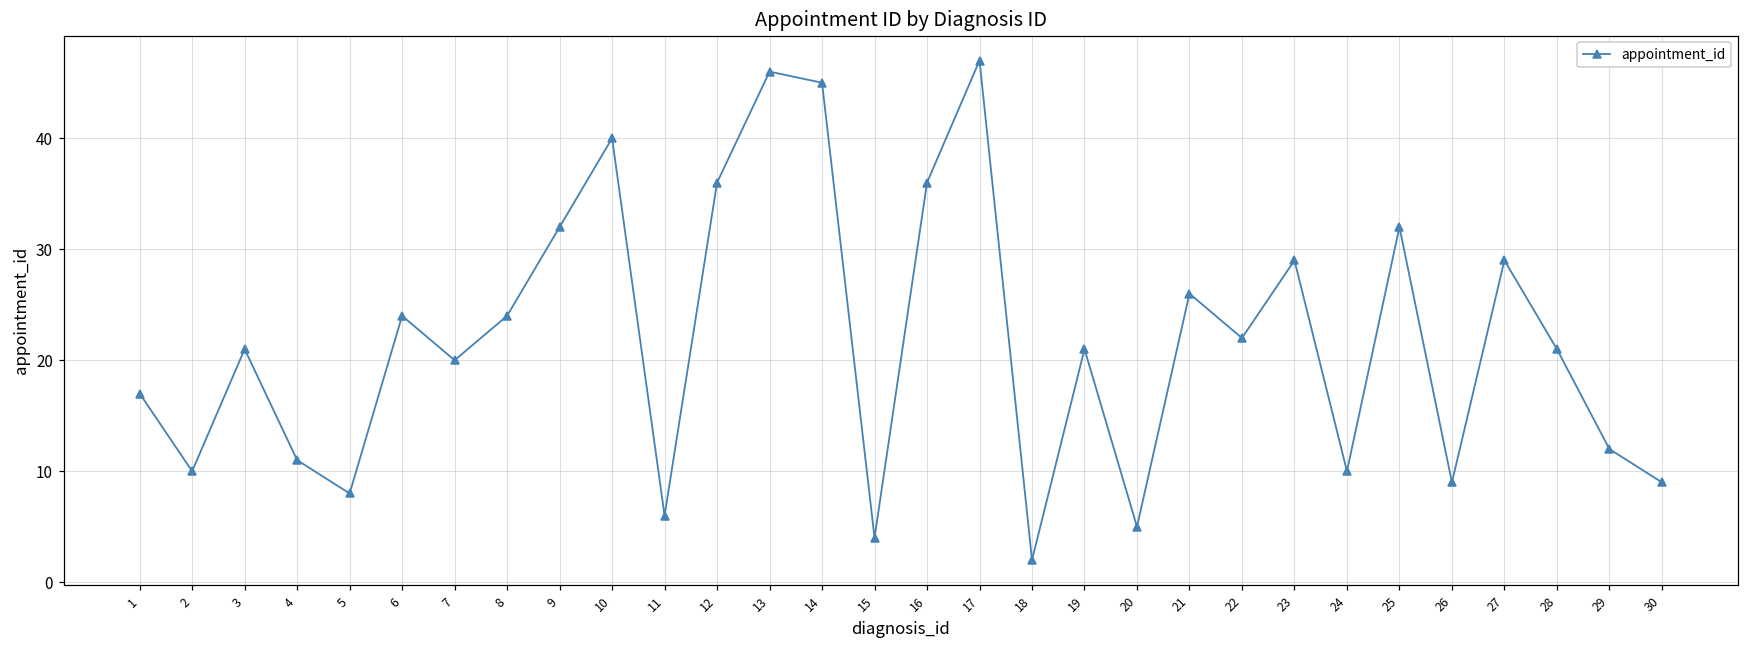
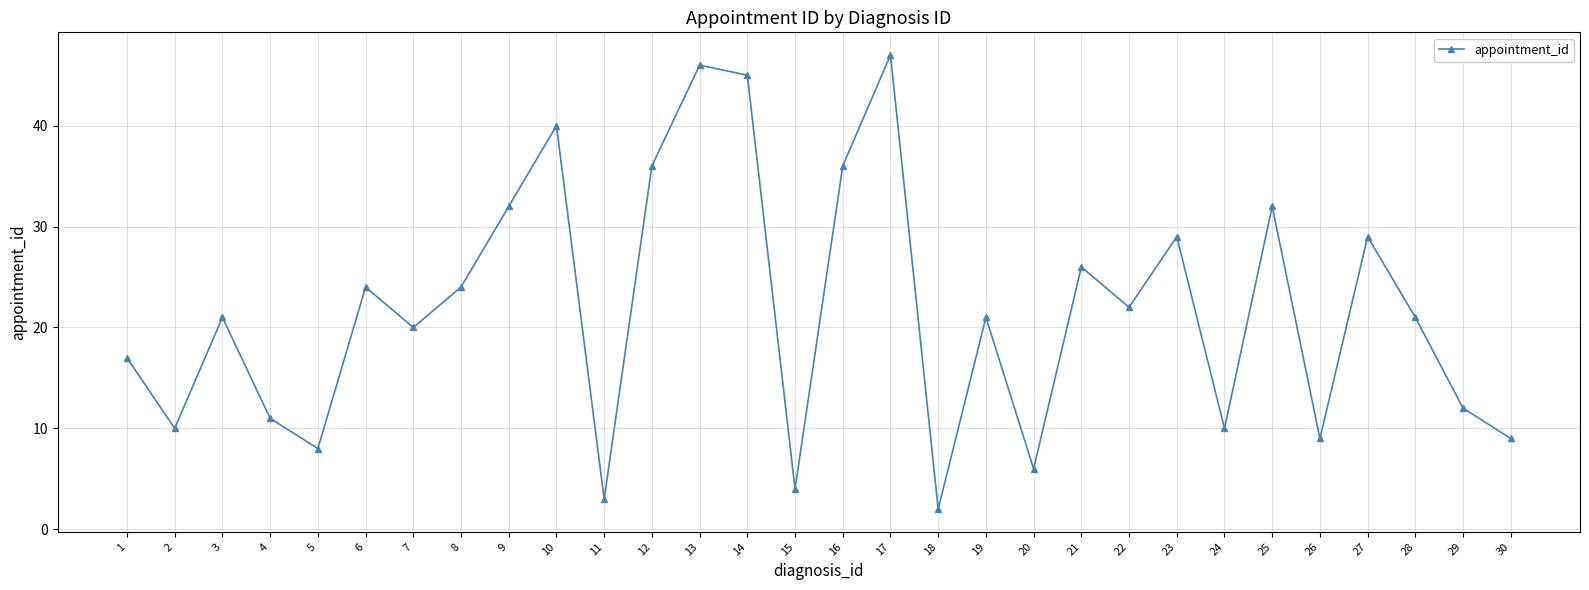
11: 6 -> 3
20: 5 -> 6
